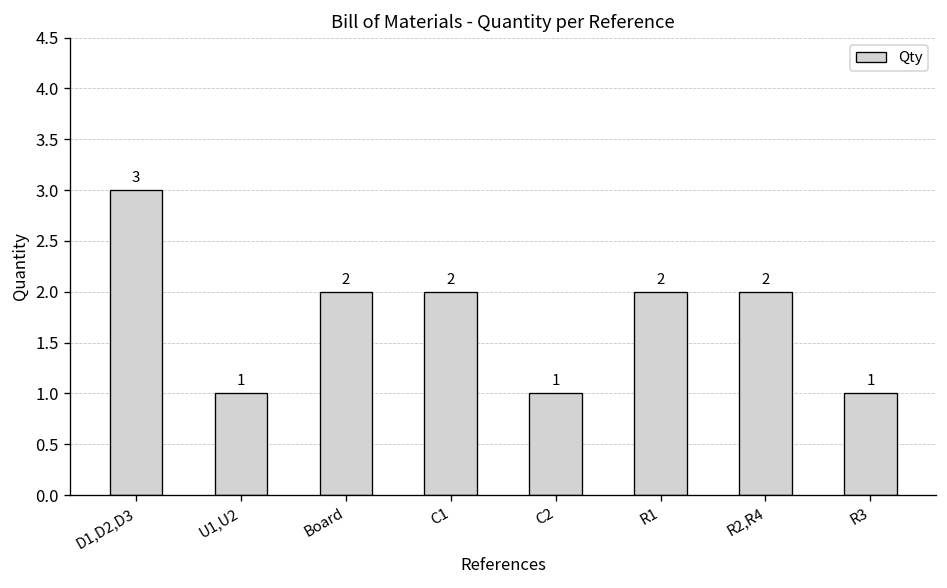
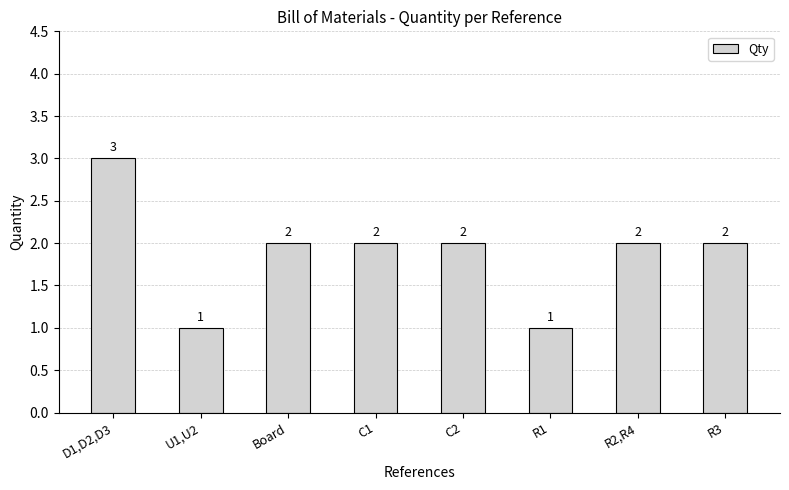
C2: 1 -> 2
R1: 2 -> 1
R3: 1 -> 2
